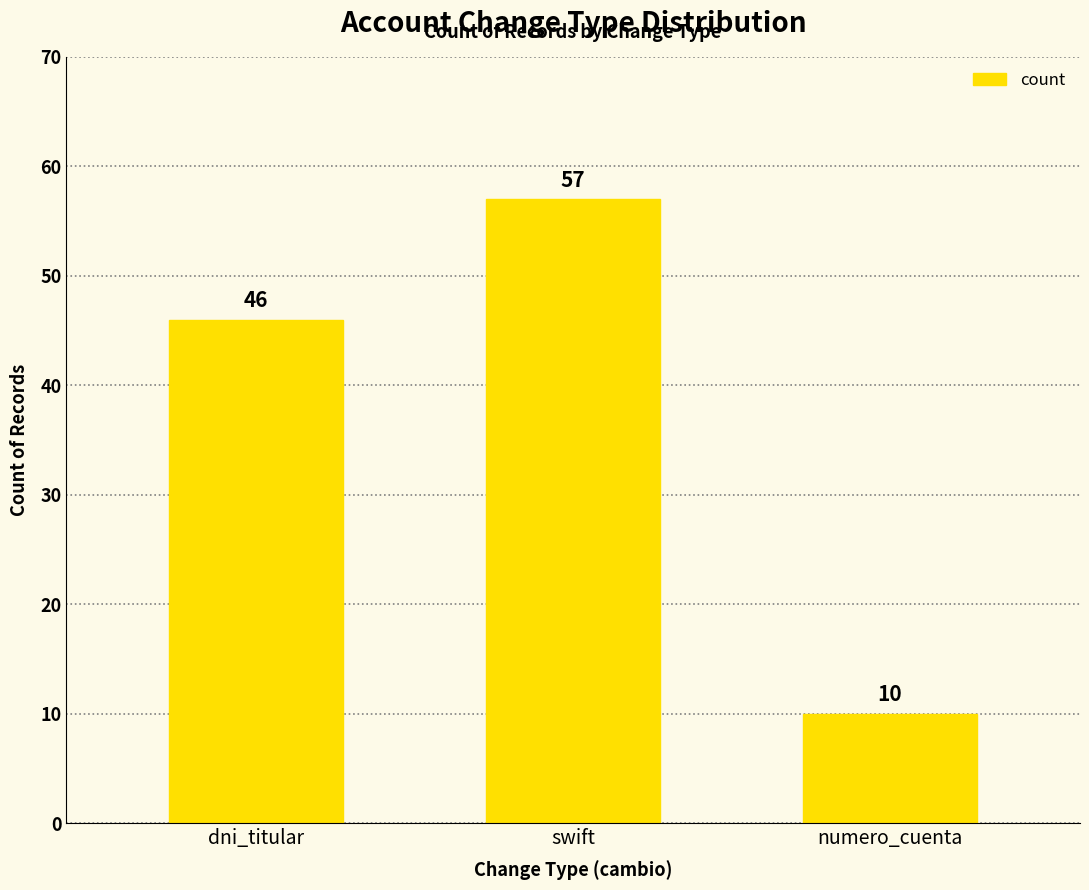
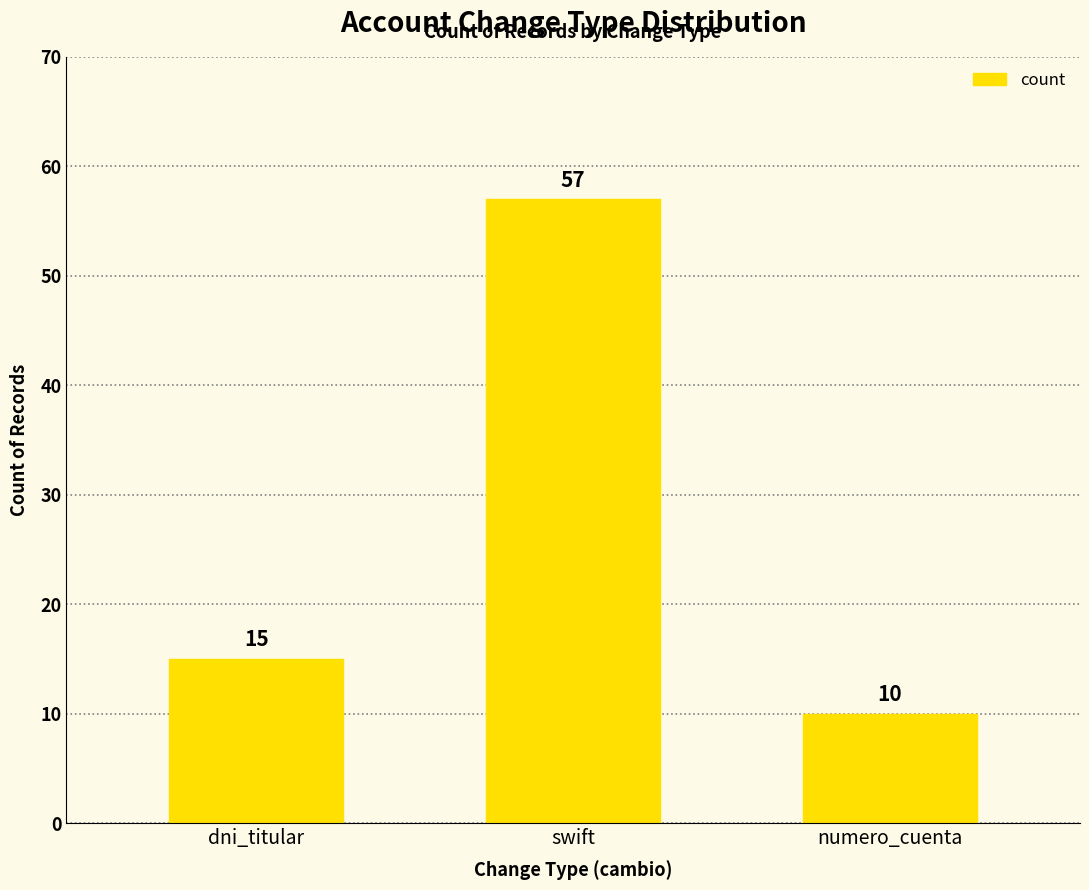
dni_titular: 46 -> 15
